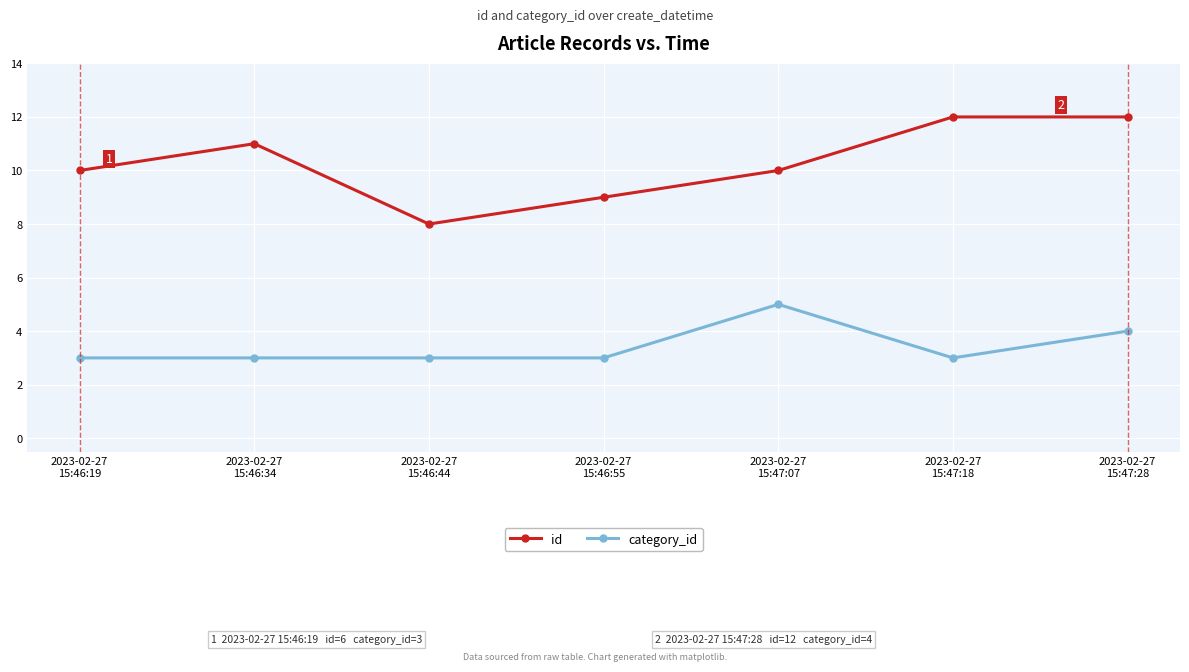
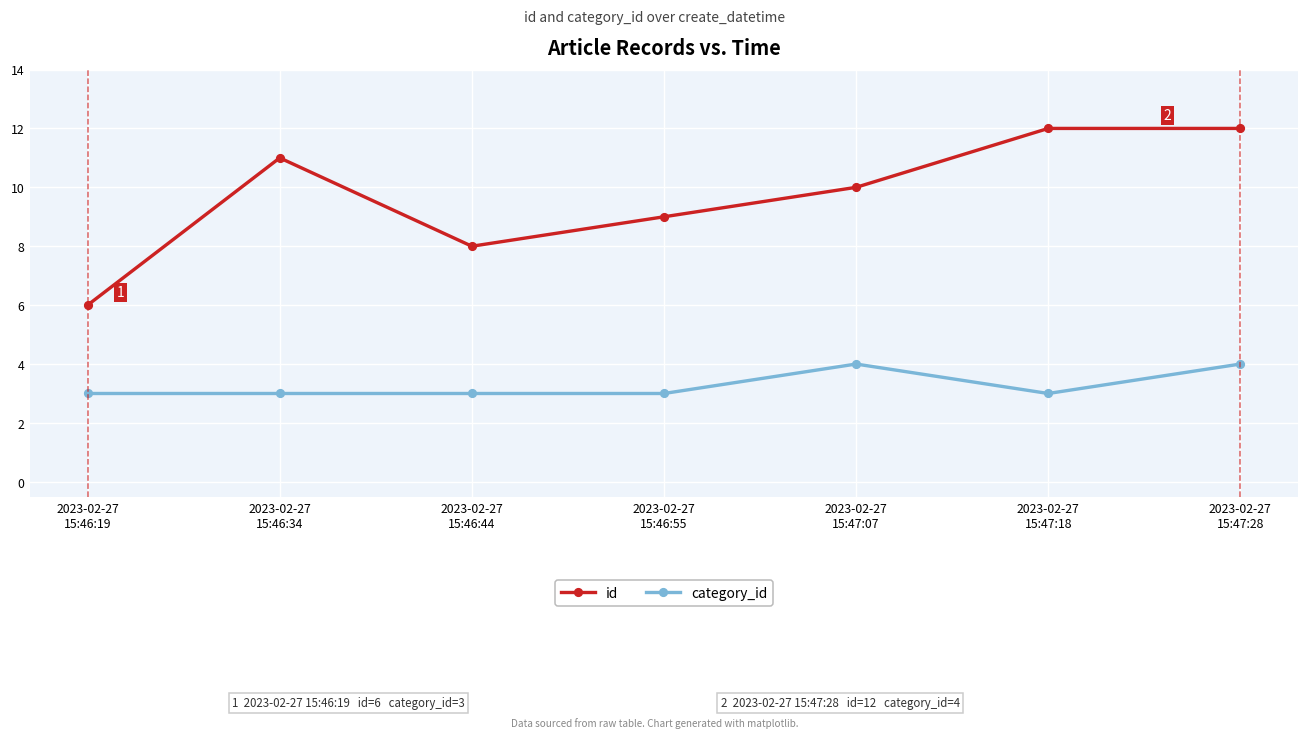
id, 2023-02-27 15:46:19: 10 -> 6
category_id, 2023-02-27 15:47:07: 5 -> 4
